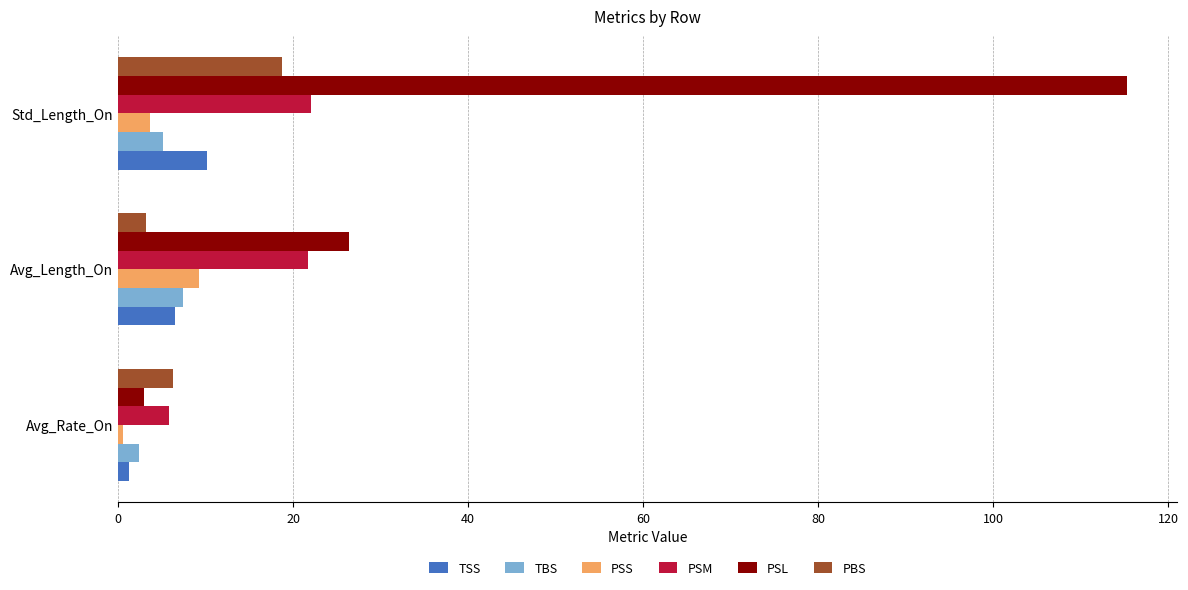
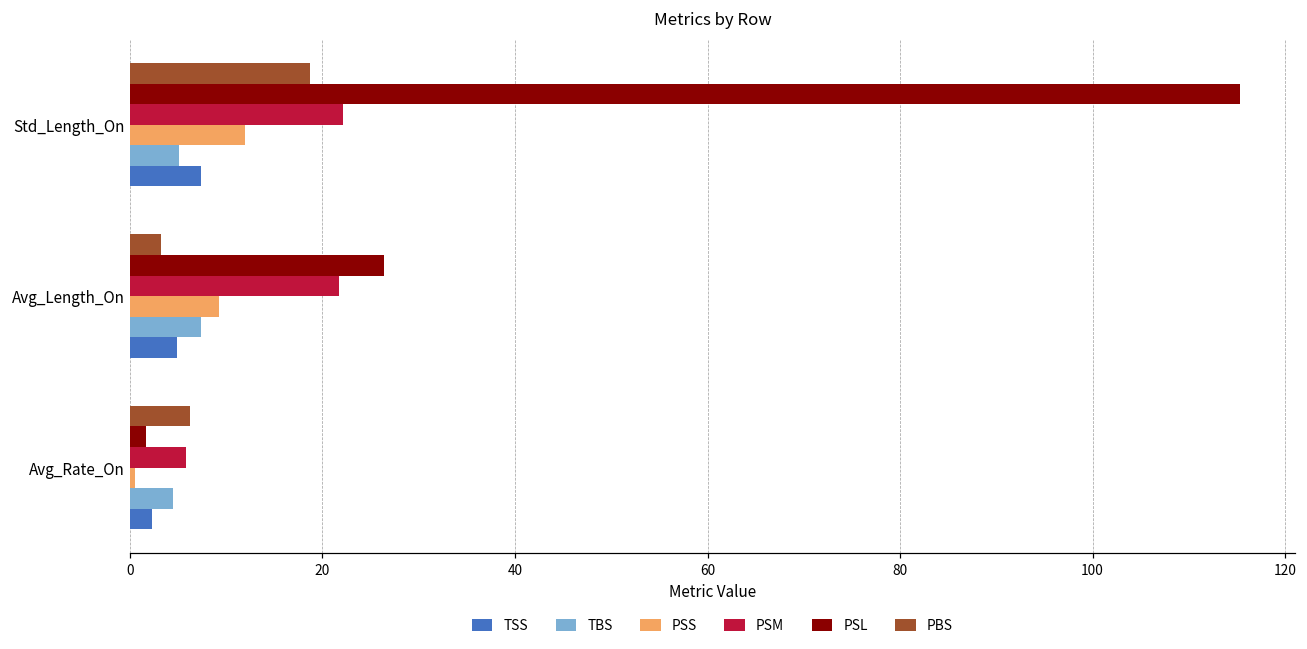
PSS, Std_Length_On: 4 -> 12
TSS, Std_Length_On: 10 -> 7
TSS, Avg_Length_On: 7 -> 5
PSL, Avg_Rate_On: 3 -> 2
TBS, Avg_Rate_On: 2 -> 4
TSS, Avg_Rate_On: 1 -> 2
